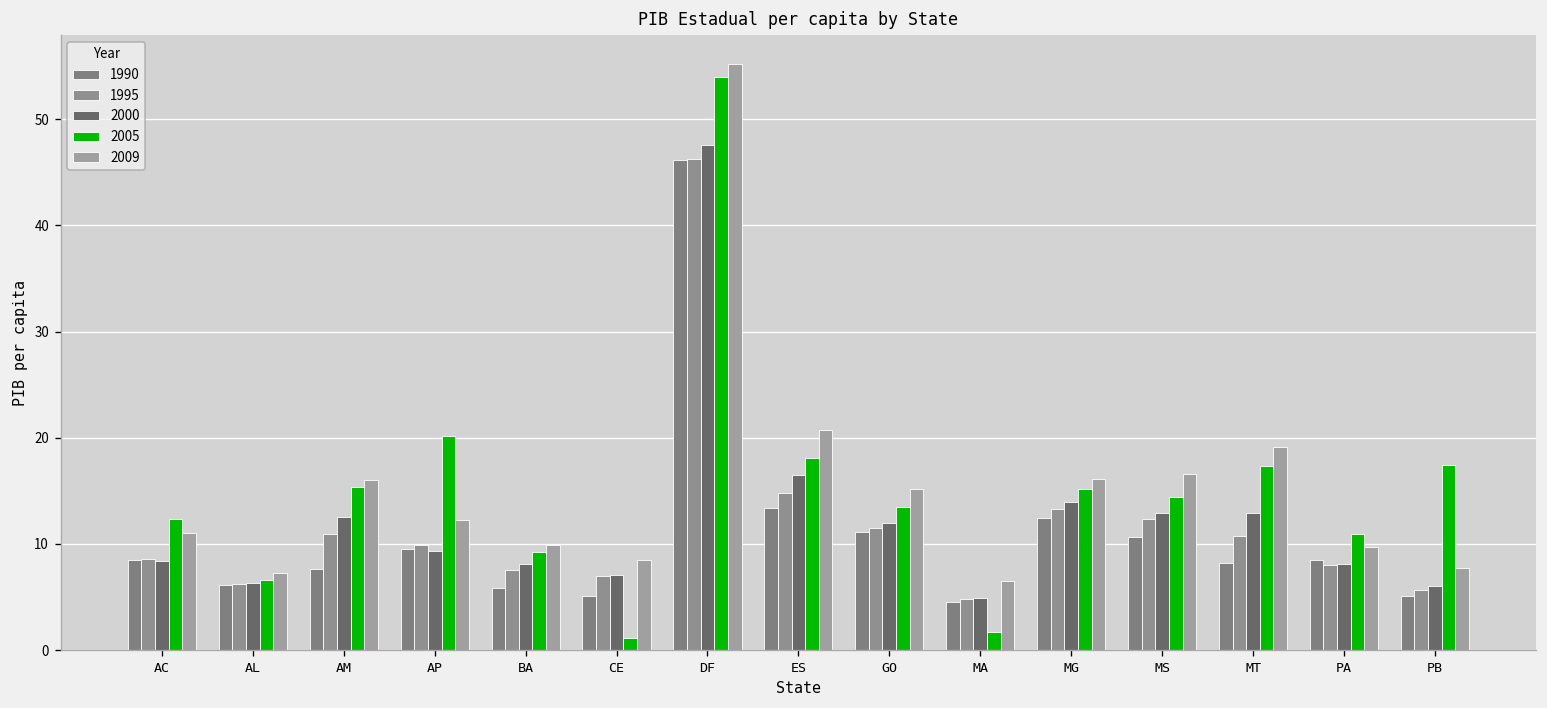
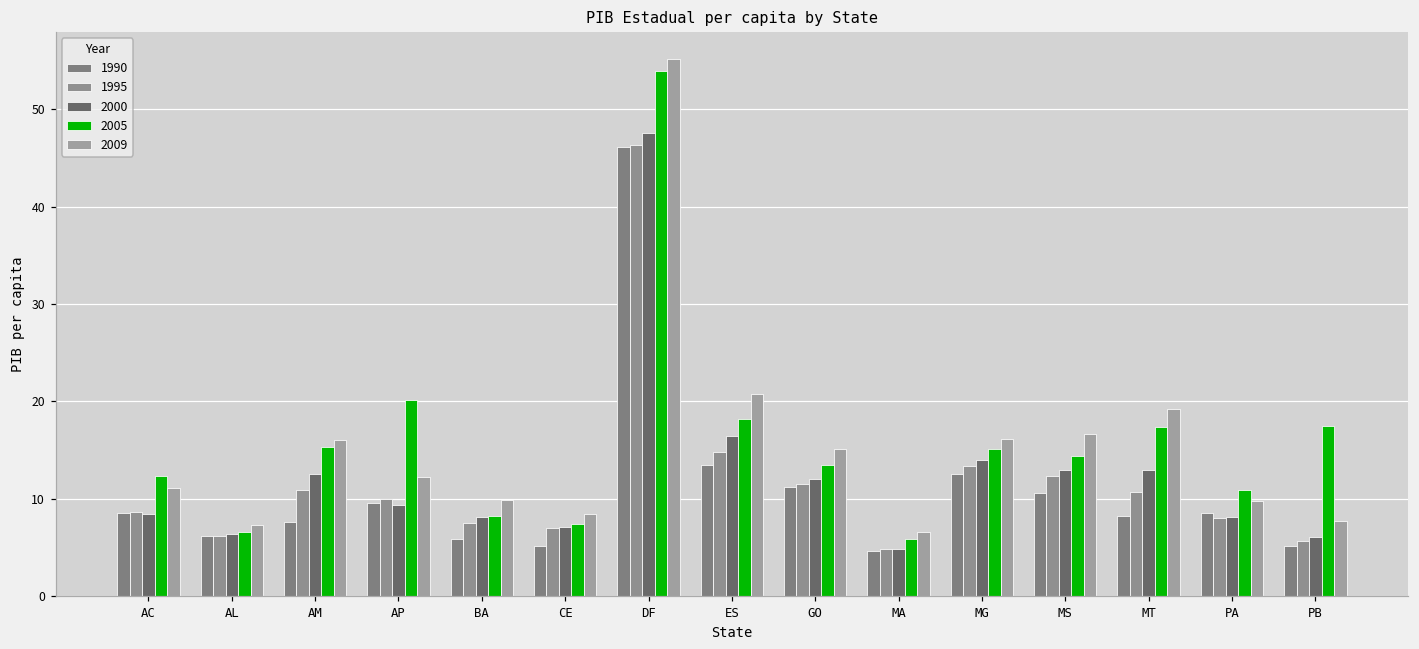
2005, BA: 9 -> 8
2005, CE: 1 -> 7
2005, MA: 2 -> 6
